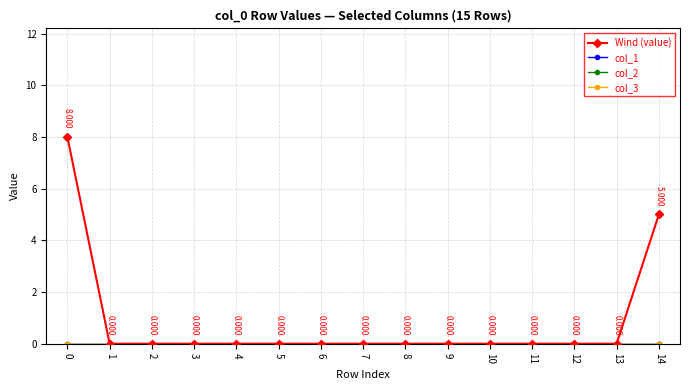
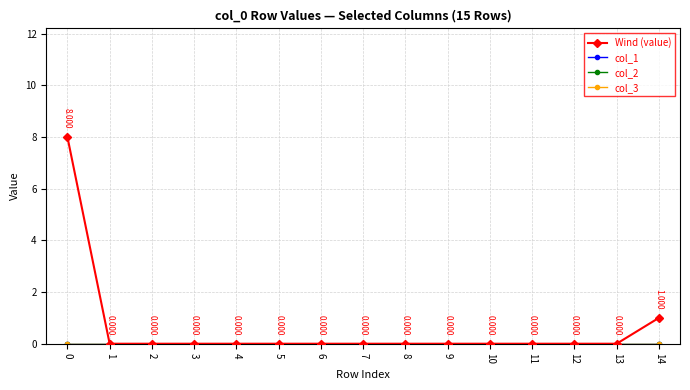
Wind (value), 14: 5.000 -> 1.000
